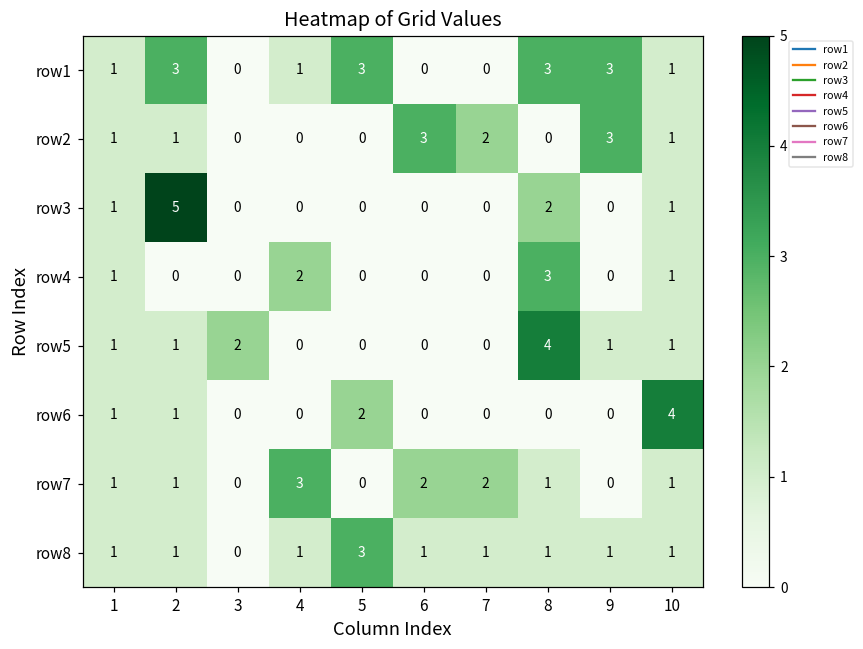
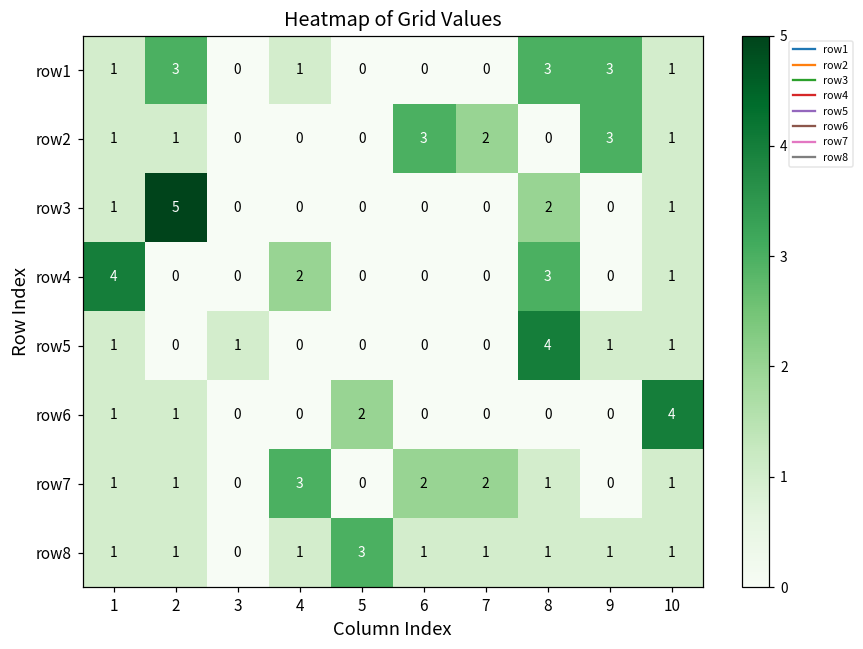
row1, 5: 3 -> 0
row4, 1: 1 -> 4
row5, 2: 1 -> 0
row5, 3: 2 -> 1
